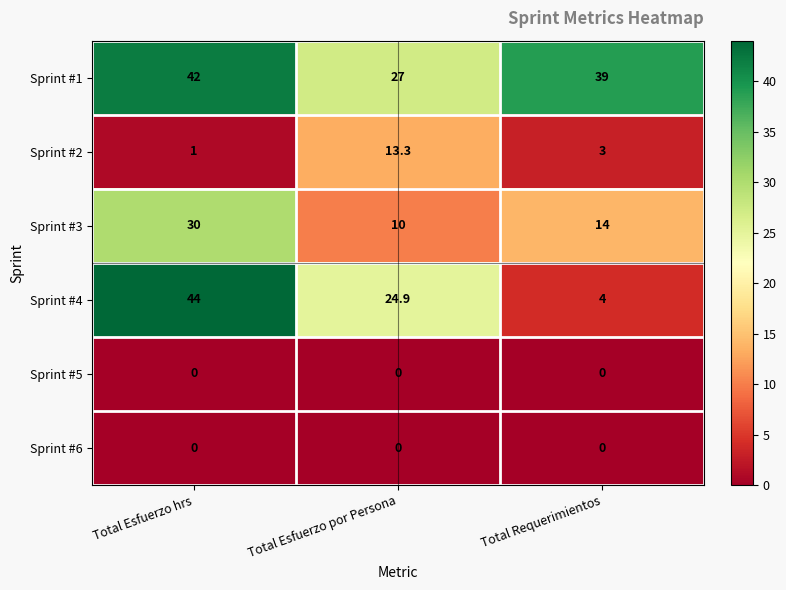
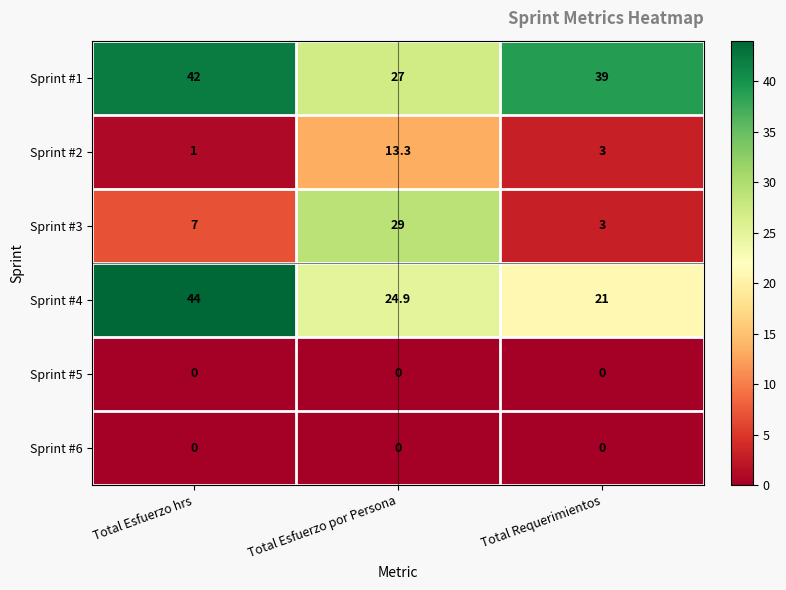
Sprint #3, Total Esfuerzo hrs: 30 -> 7
Sprint #3, Total Esfuerzo por Persona: 10 -> 29
Sprint #3, Total Requerimientos: 14 -> 3
Sprint #4, Total Requerimientos: 4 -> 21
